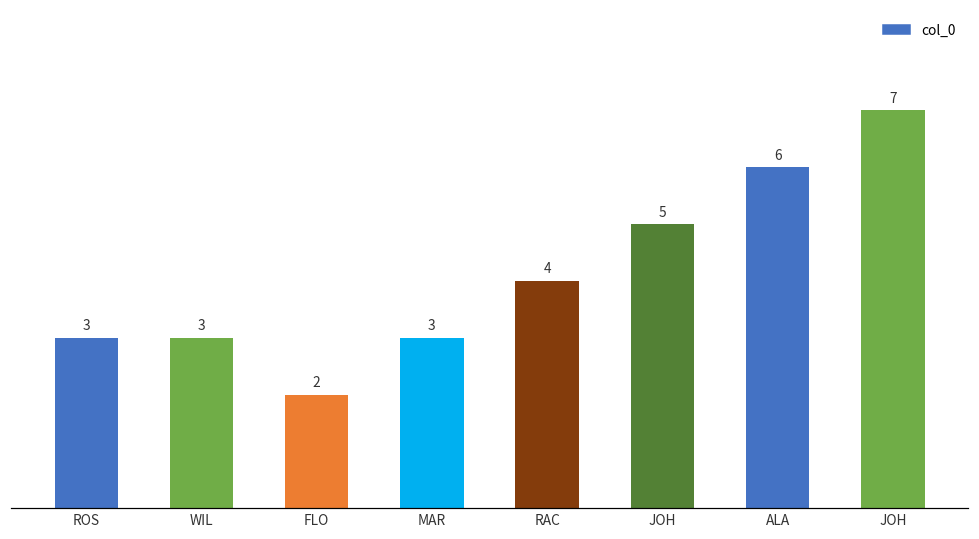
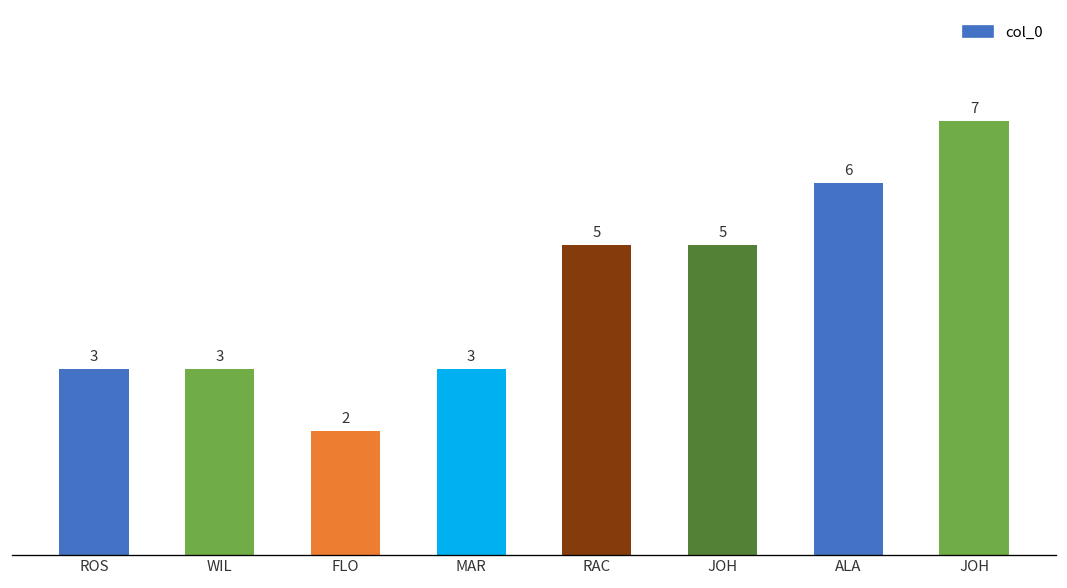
RAC: 4 -> 5
